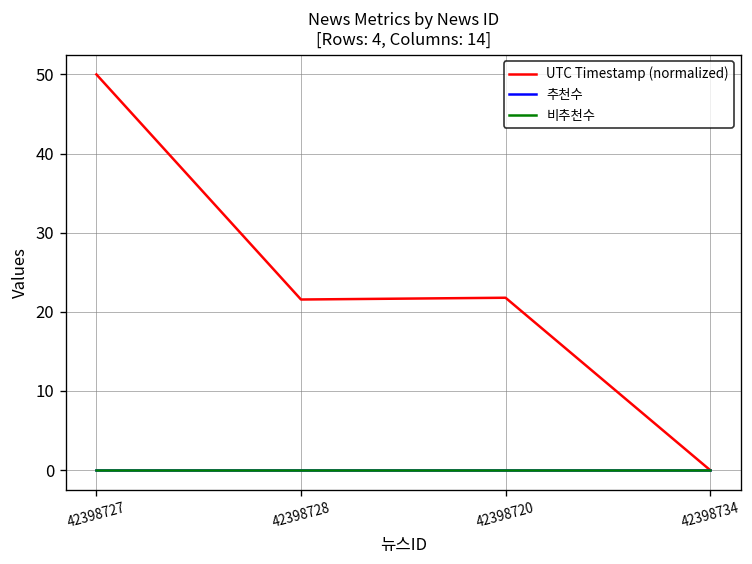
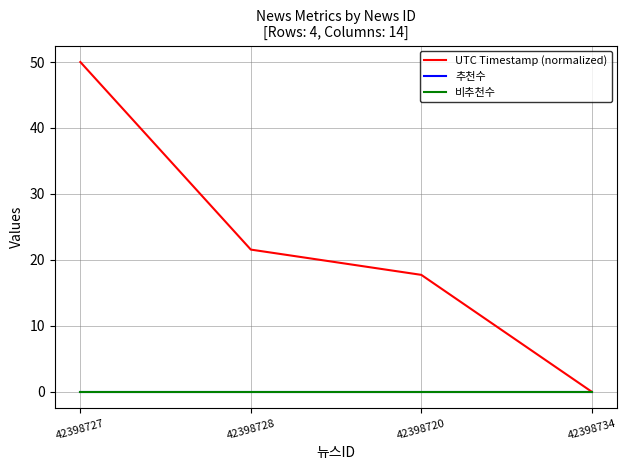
UTC Timestamp (normalized), 42398720: 22 -> 18
